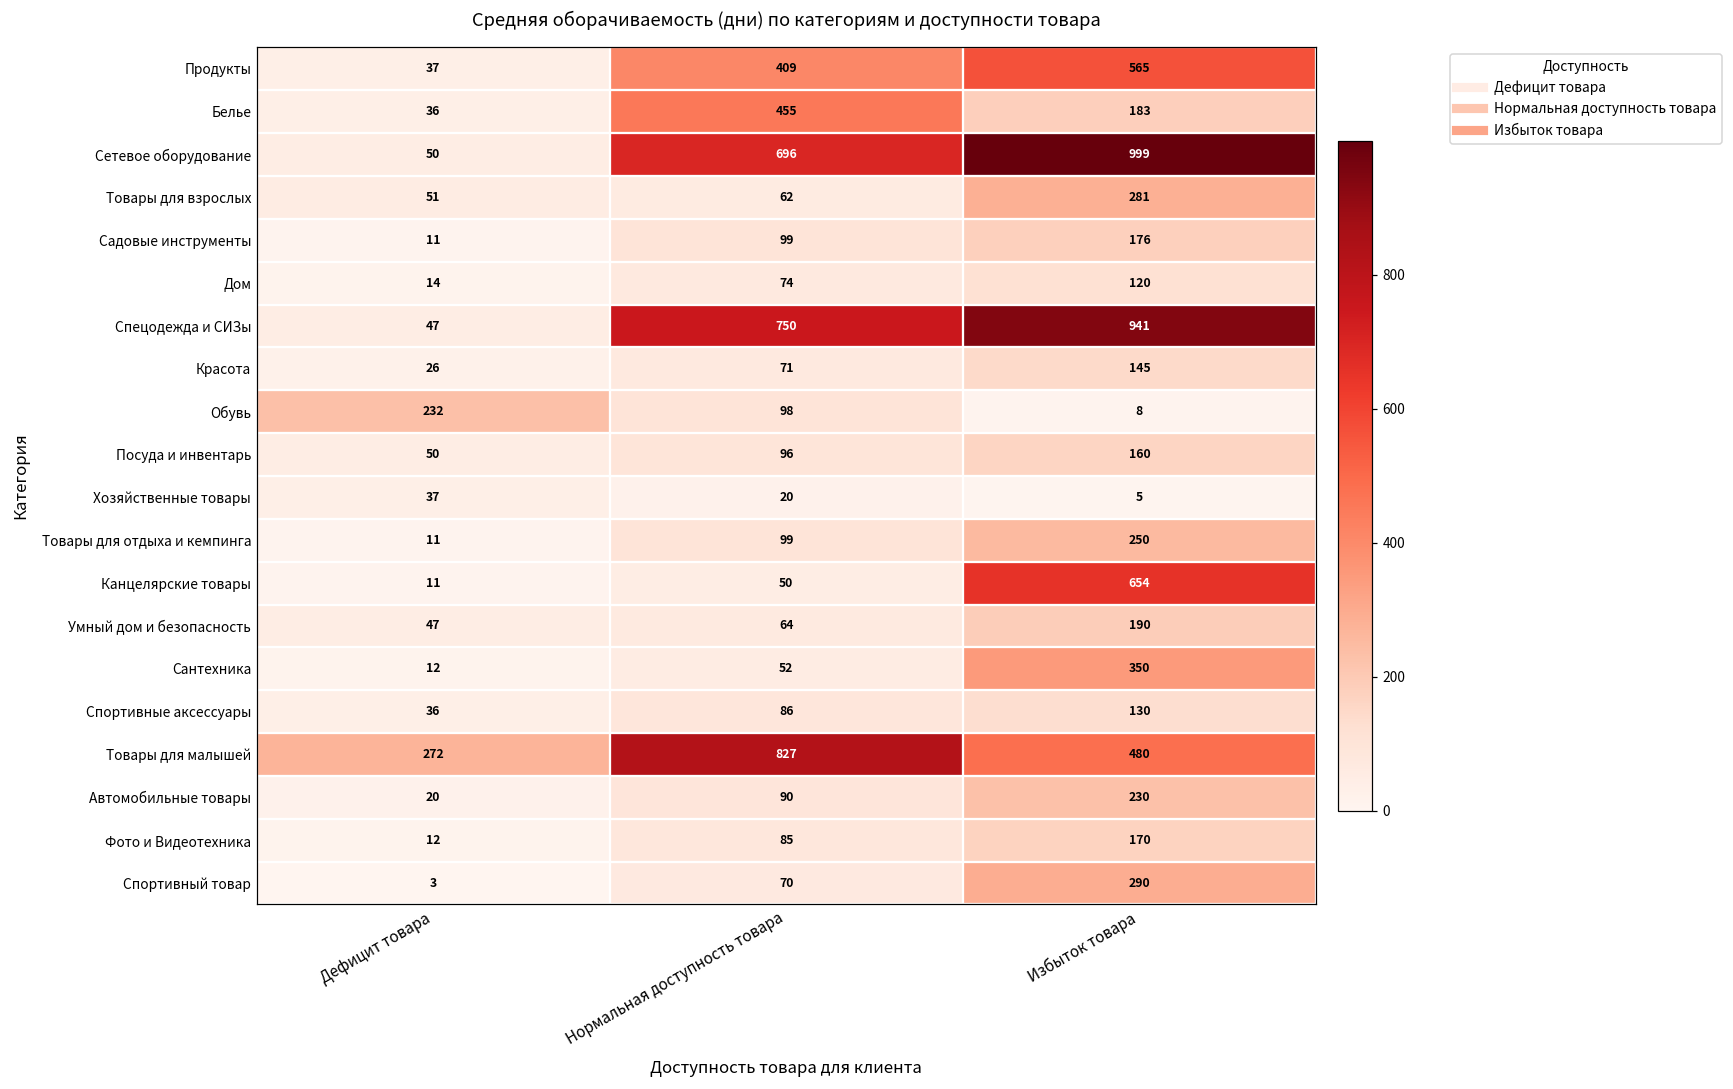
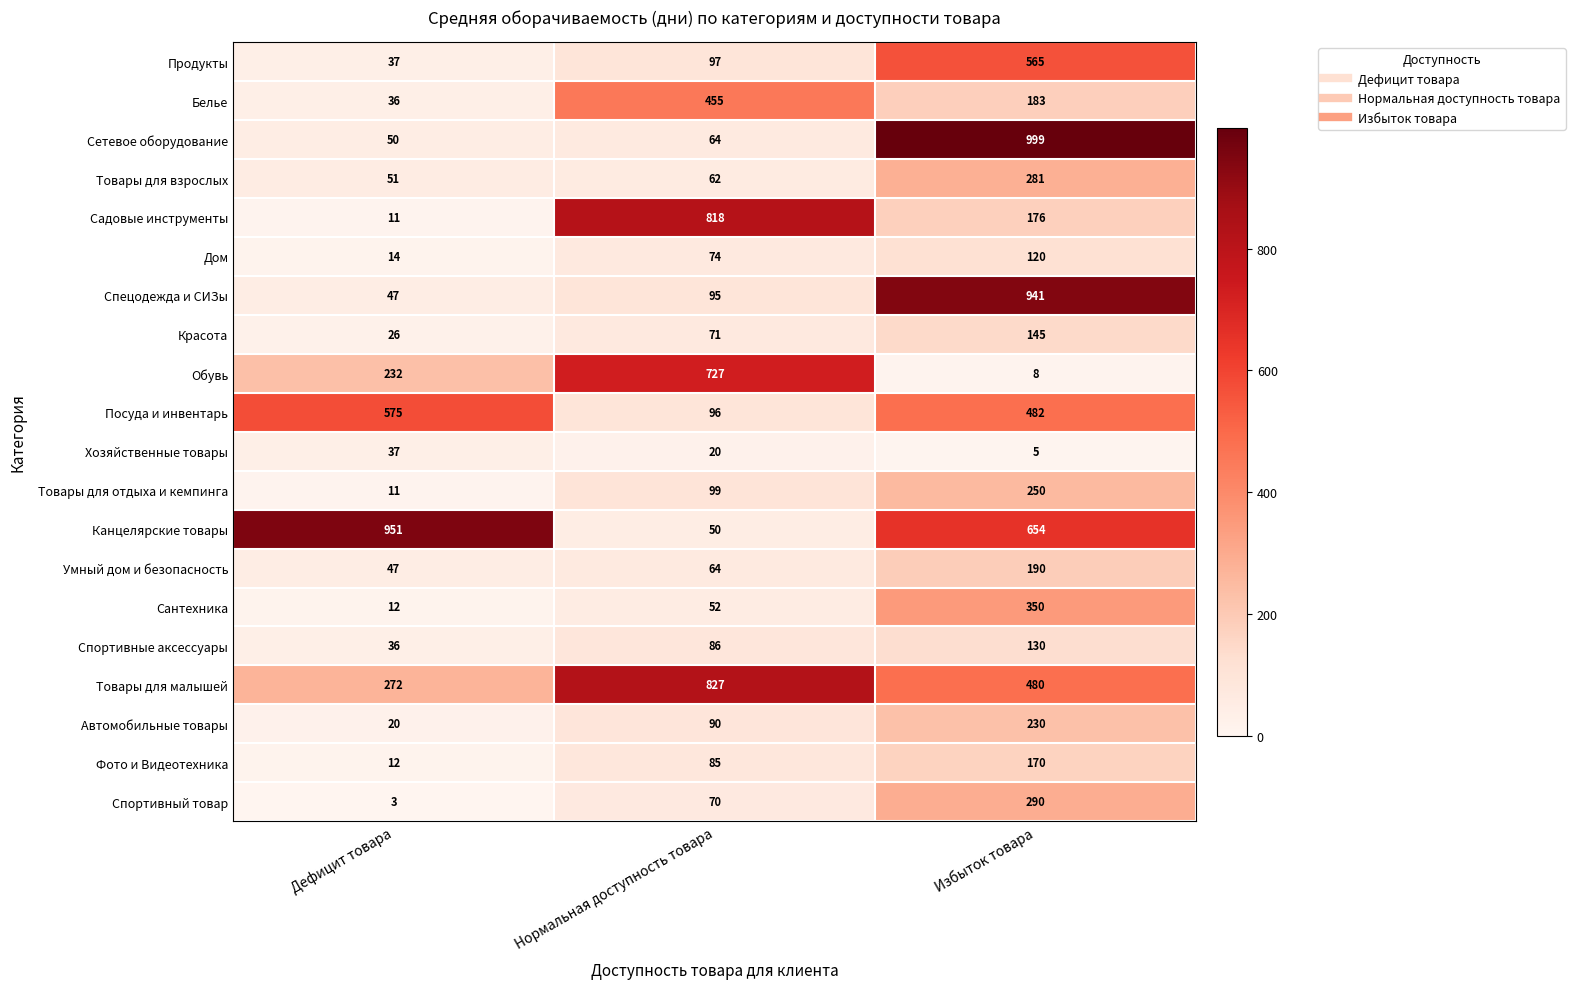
Продукты, Нормальная доступность товара: 409 -> 97
Сетевое оборудование, Нормальная доступность товара: 696 -> 64
Садовые инструменты, Нормальная доступность товара: 99 -> 818
Спецодежда и СИЗы, Нормальная доступность товара: 750 -> 95
Обувь, Нормальная доступность товара: 98 -> 727
Посуда и инвентарь, Дефицит товара: 50 -> 575
Посуда и инвентарь, Избыток товара: 160 -> 482
Канцелярские товары, Дефицит товара: 11 -> 951
